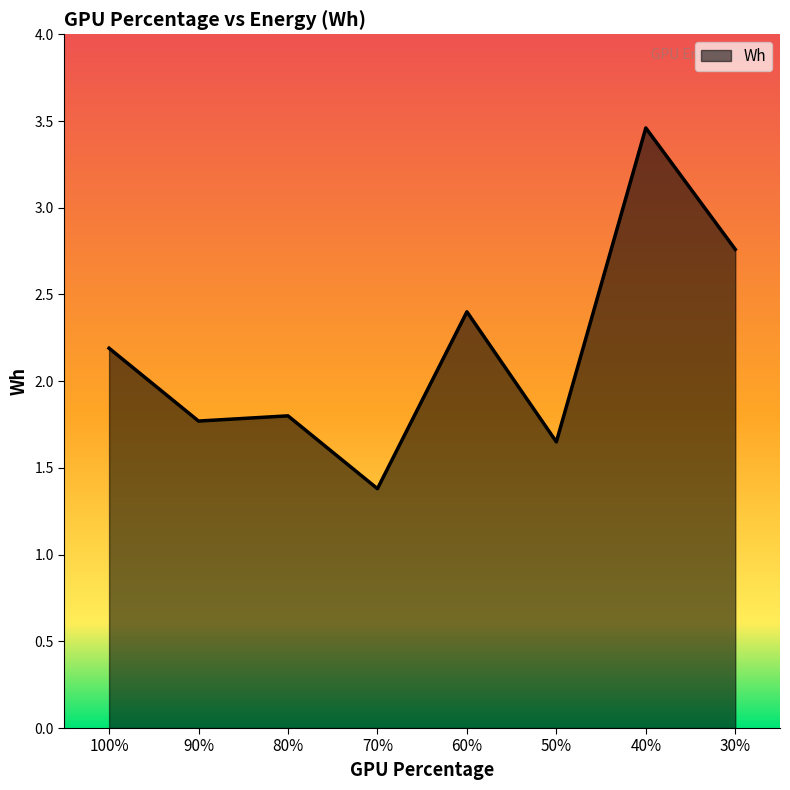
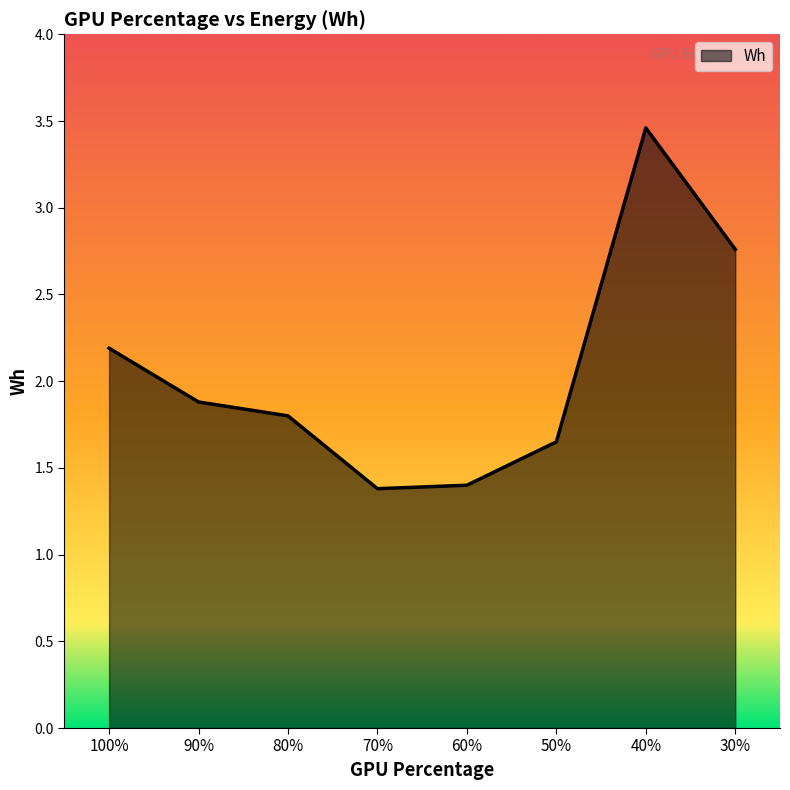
90%: 1.77 -> 1.88
60%: 2.4 -> 1.4
